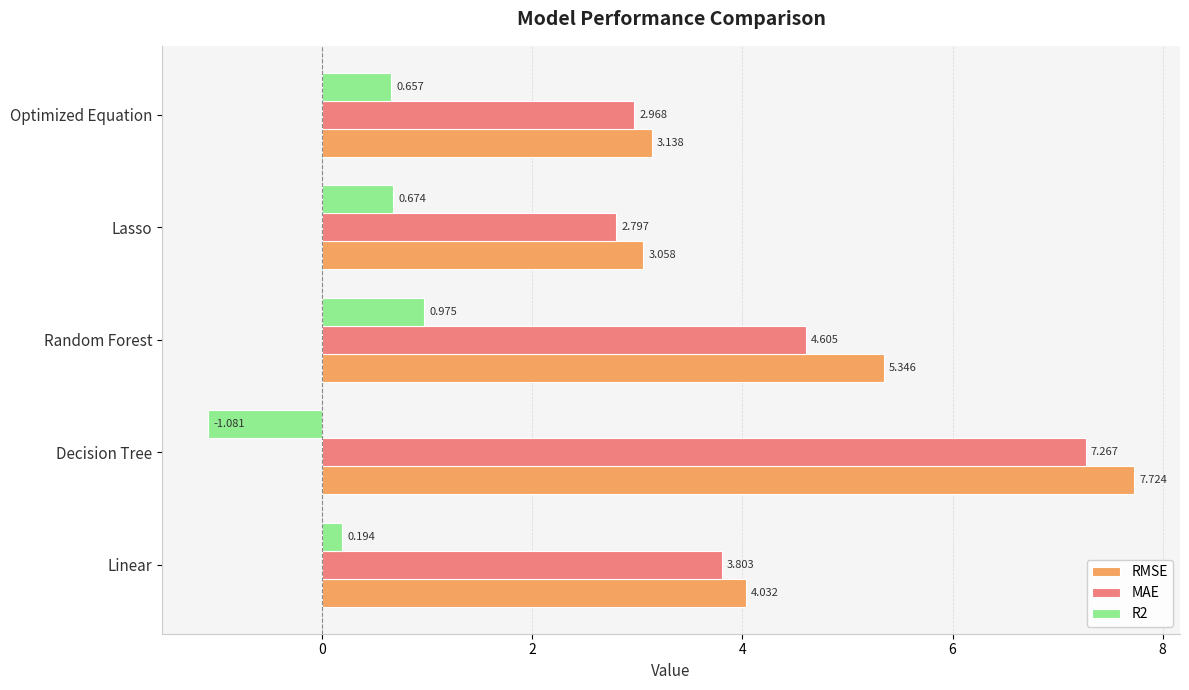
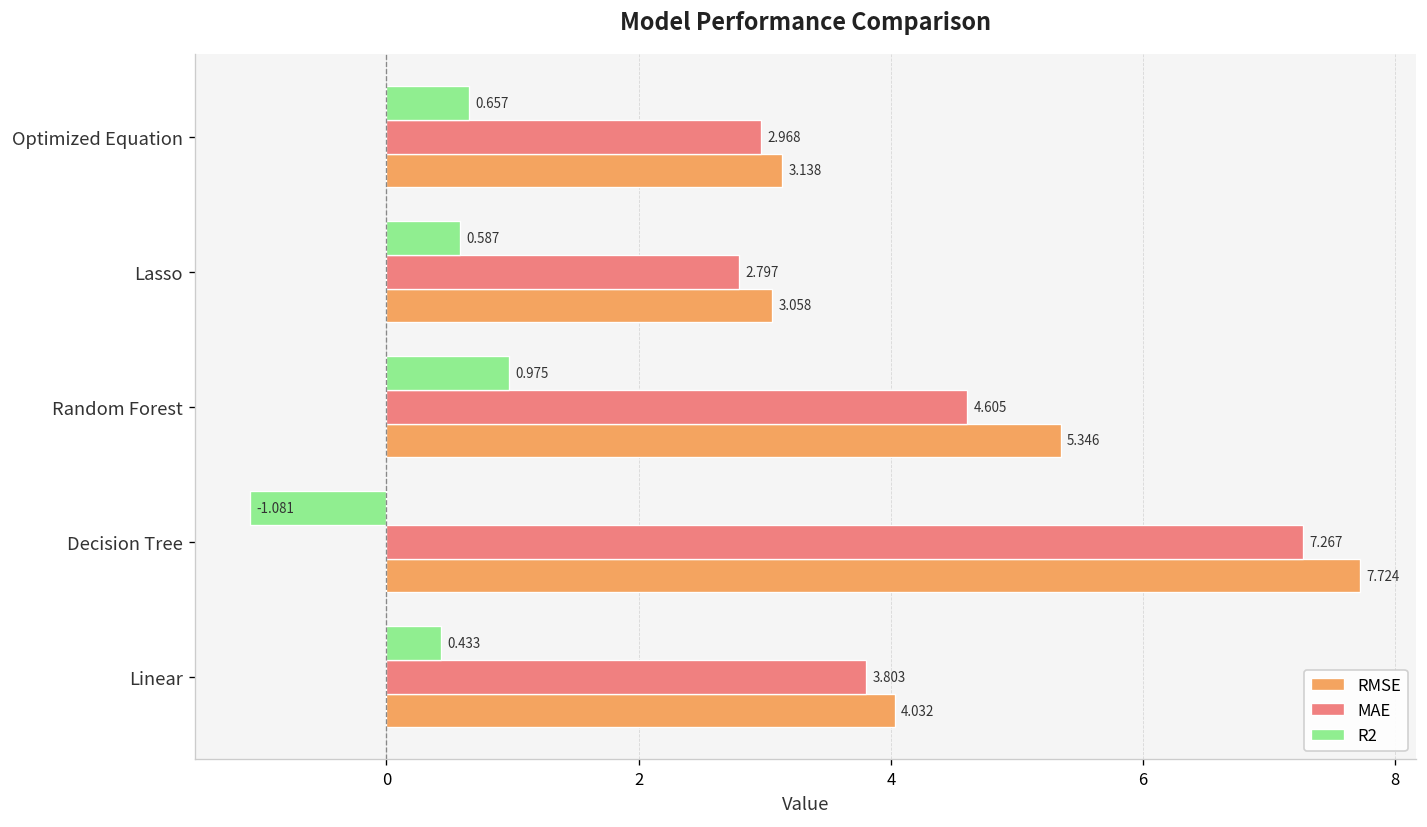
R2, Lasso: 0.674 -> 0.587
R2, Linear: 0.194 -> 0.433
